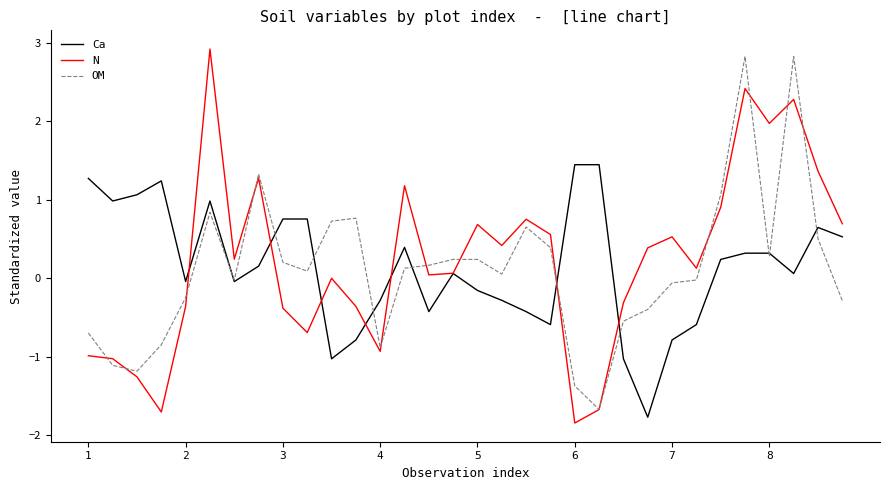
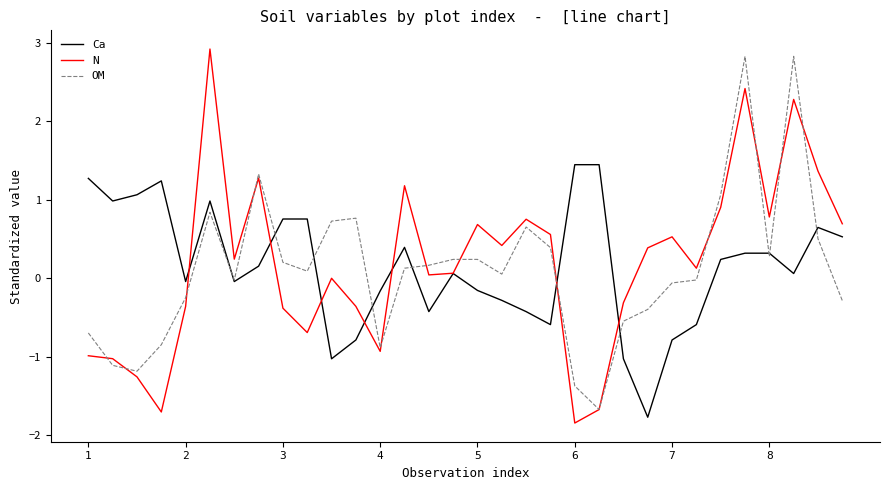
Ca, 4: -0.3 -> -0.2
N, 8: 2.0 -> 0.8
